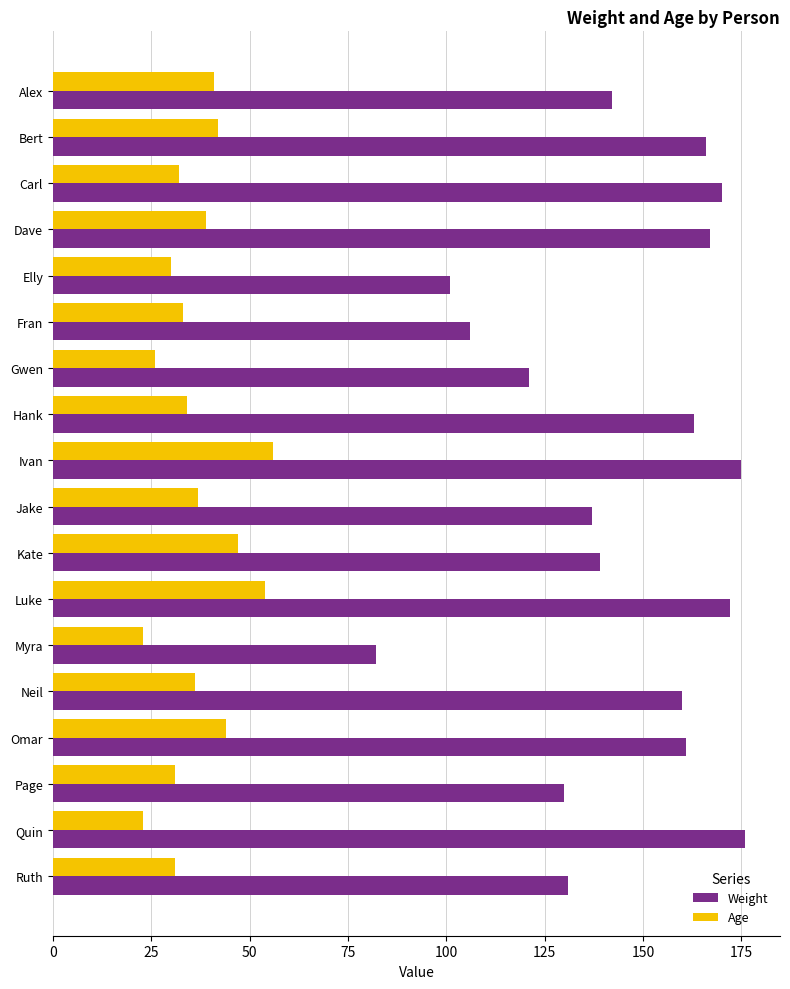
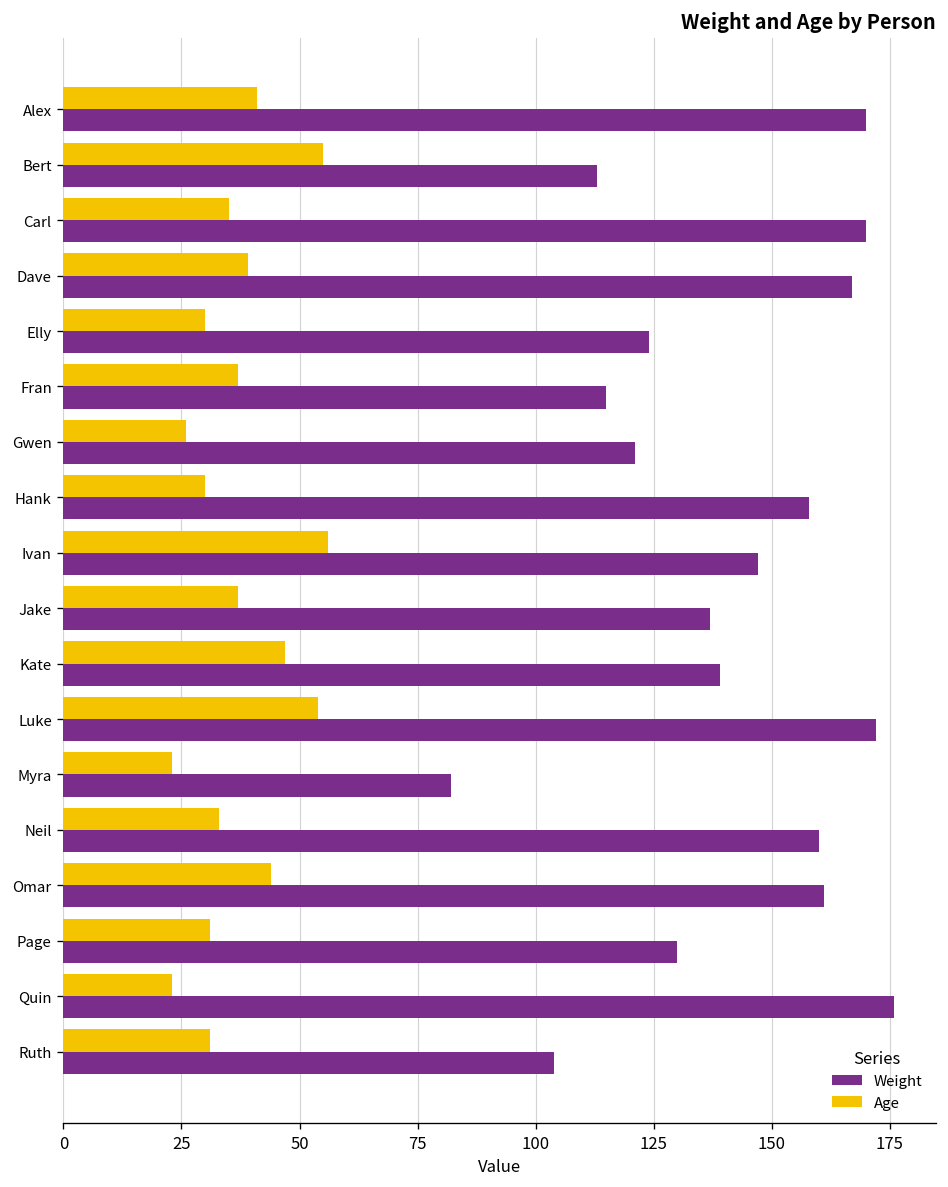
Weight, Alex: 142 -> 170
Age, Bert: 42 -> 55
Weight, Bert: 166 -> 113
Age, Carl: 32 -> 35
Weight, Elly: 101 -> 124
Age, Fran: 33 -> 37
Weight, Fran: 106 -> 115
Age, Hank: 34 -> 30
Weight, Hank: 163 -> 158
Weight, Ivan: 175 -> 147
Age, Neil: 36 -> 33
Weight, Ruth: 131 -> 104
